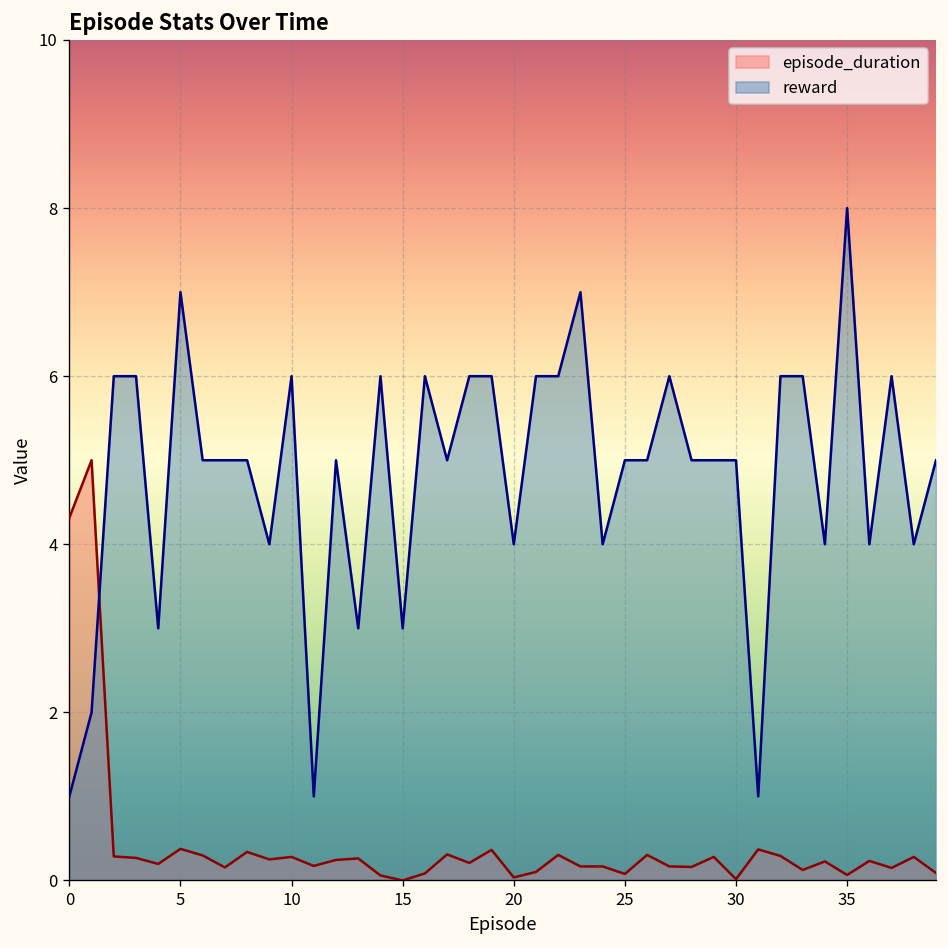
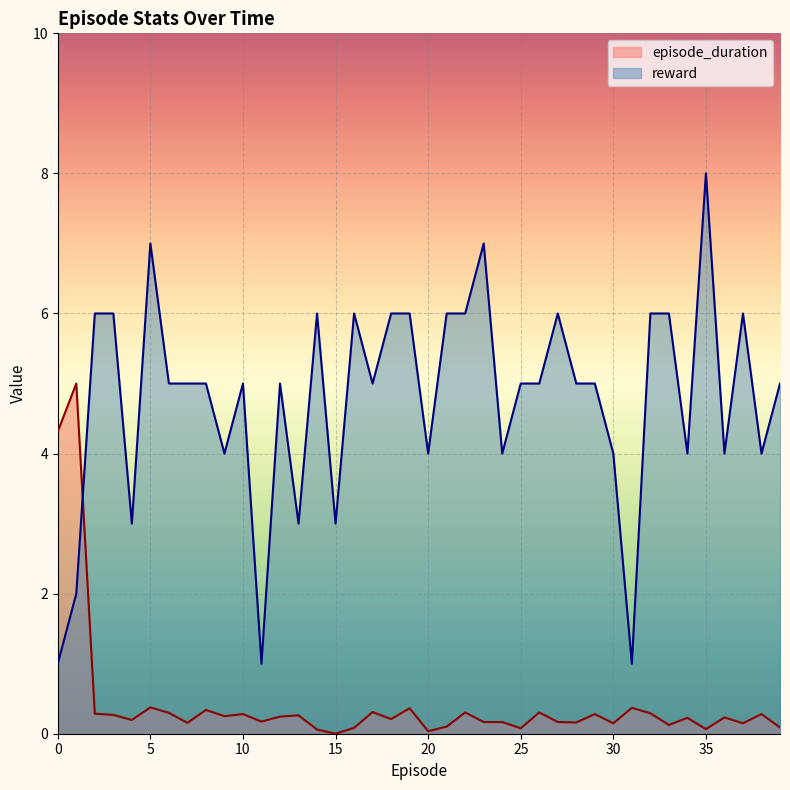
reward, 10: 6 -> 5
episode_duration, 30: 0.0 -> 0.1
reward, 30: 5 -> 4
